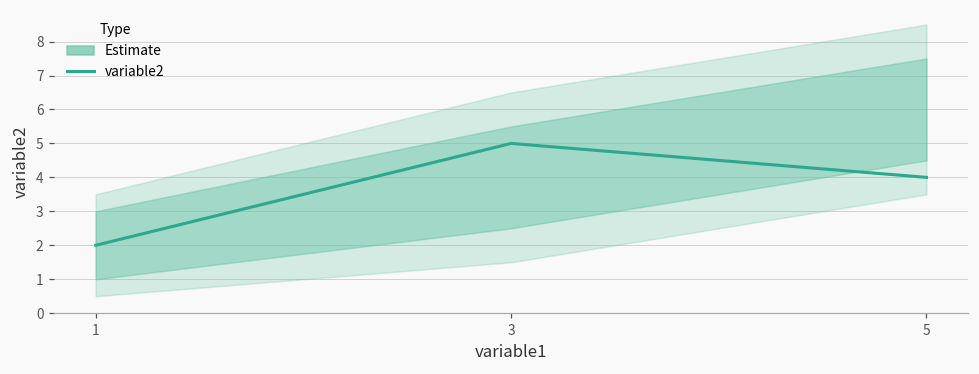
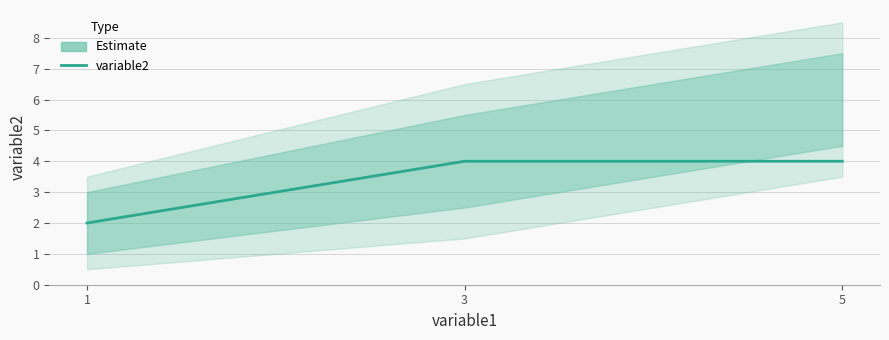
variable2, 3: 5 -> 4
